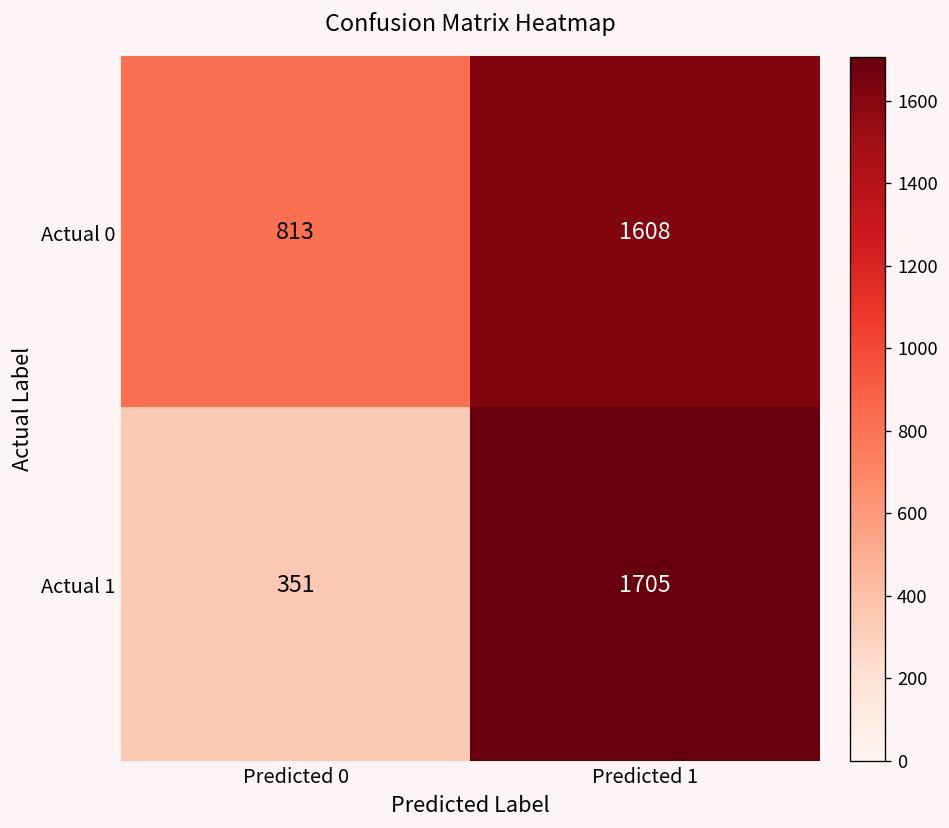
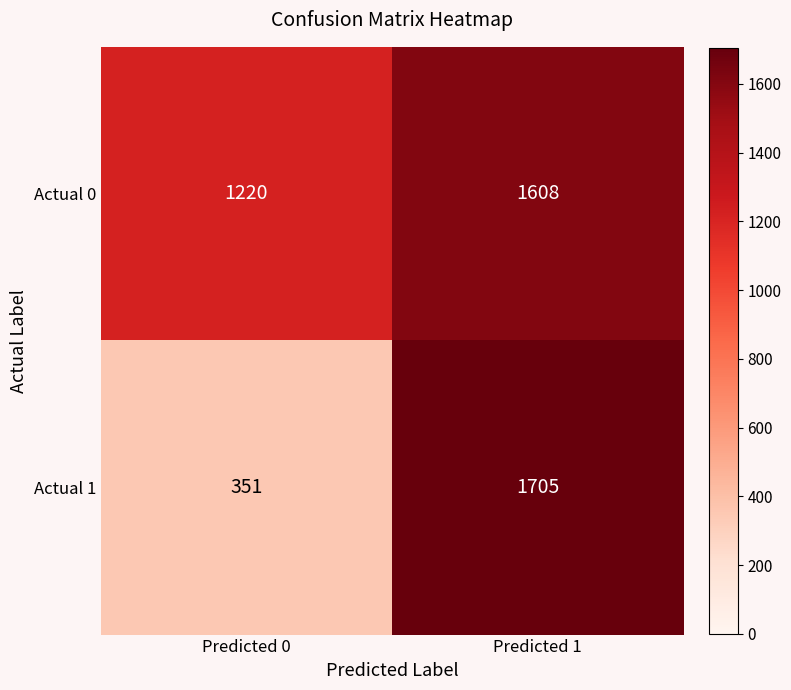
Actual 0, Predicted 0: 813 -> 1220
